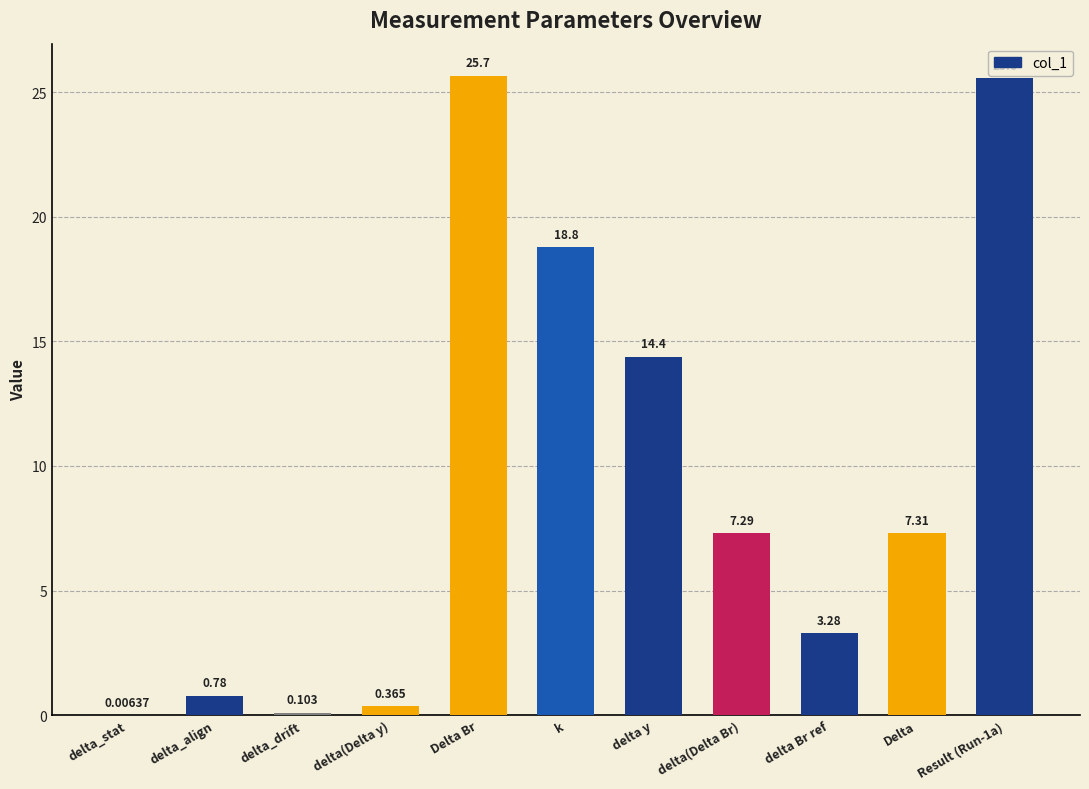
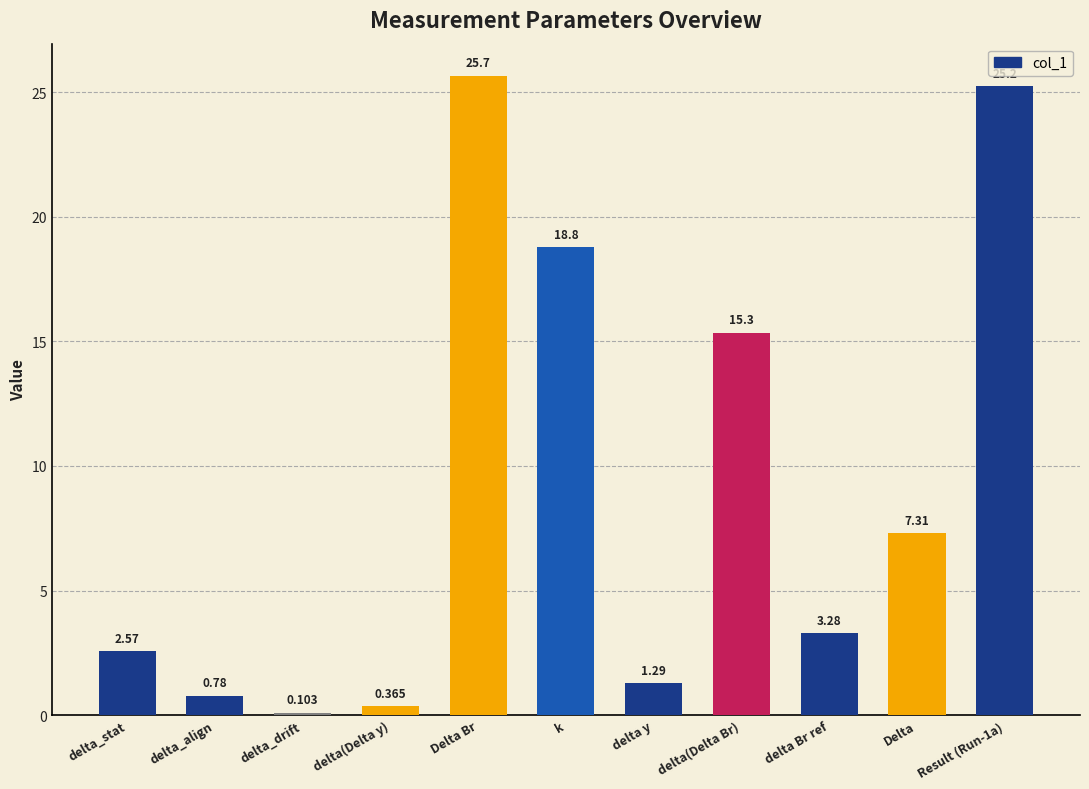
delta_stat: 0.00637 -> 2.57
delta y: 14.4 -> 1.29
delta(Delta Br): 7.29 -> 15.3
Result (Run-1a): 25.6 -> 25.2
